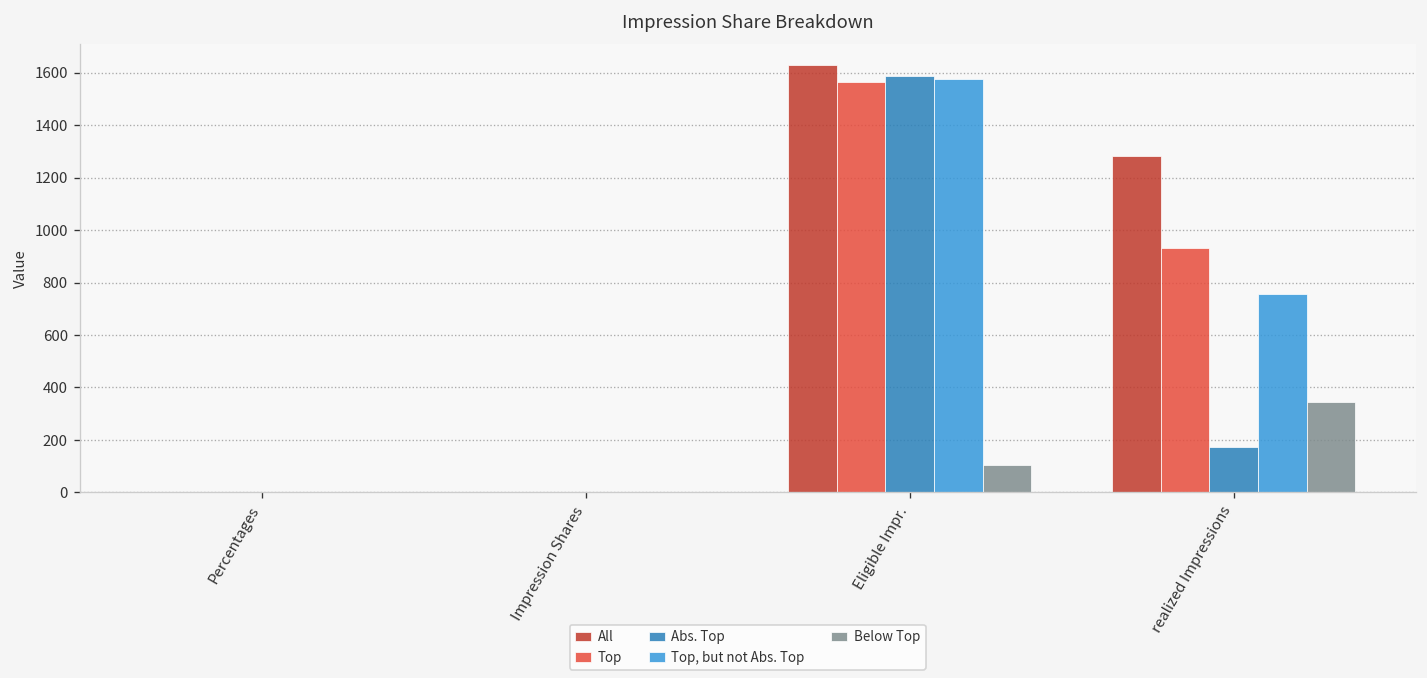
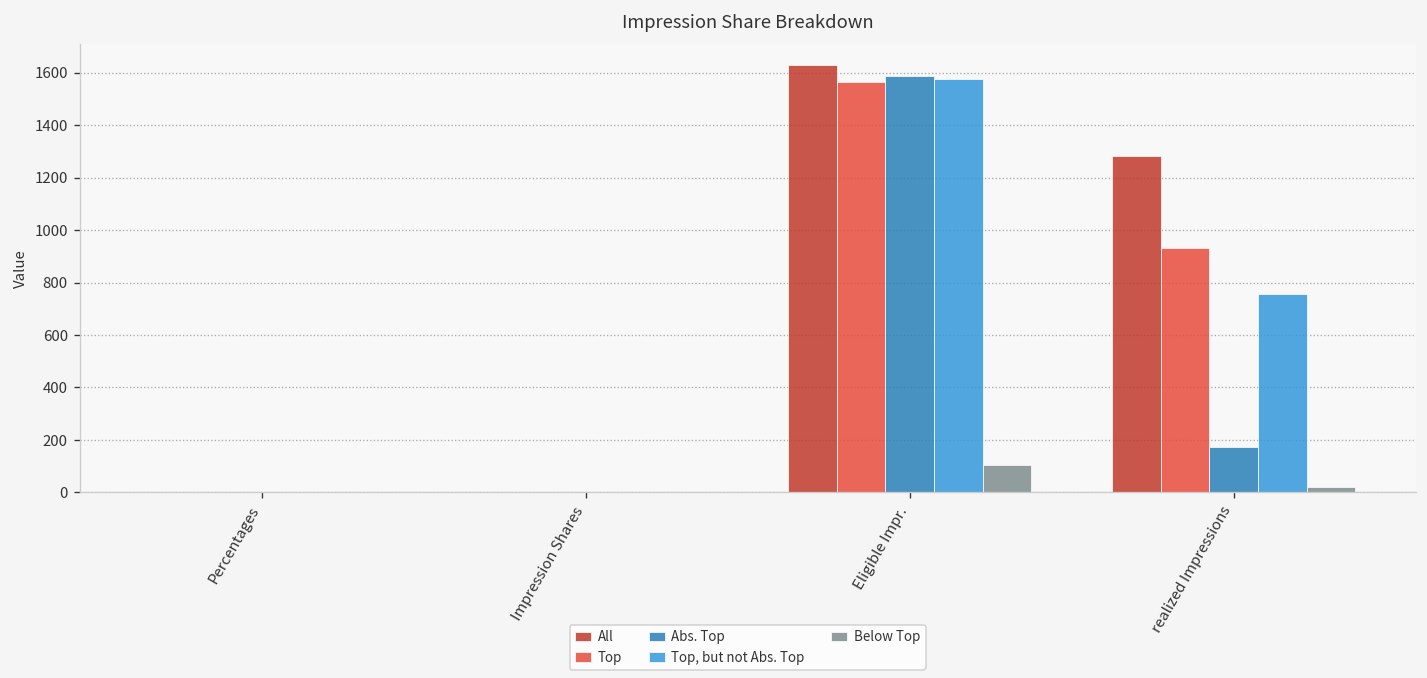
Below Top, realized Impressions: 350 -> 20
